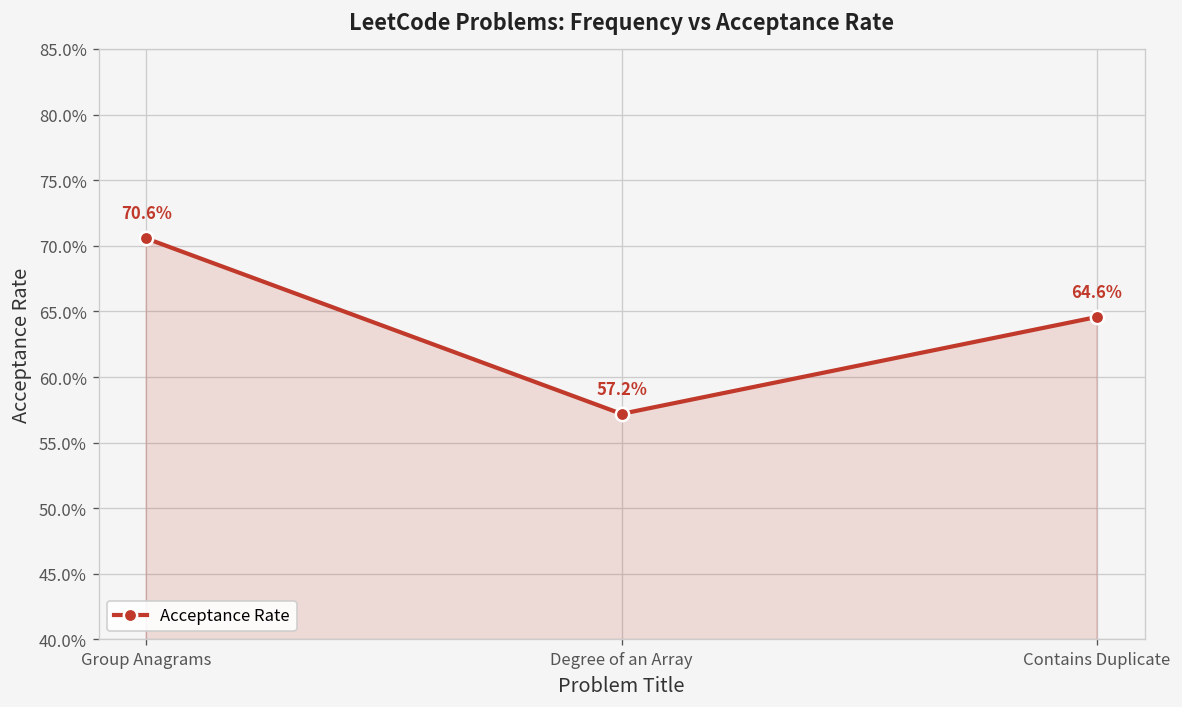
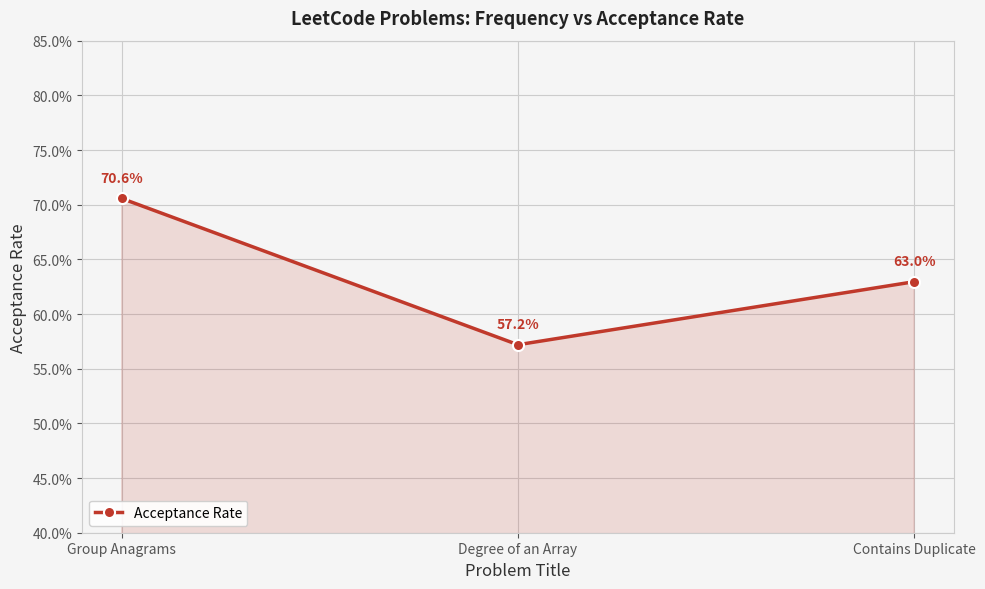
Contains Duplicate: 64.6% -> 63.0%
